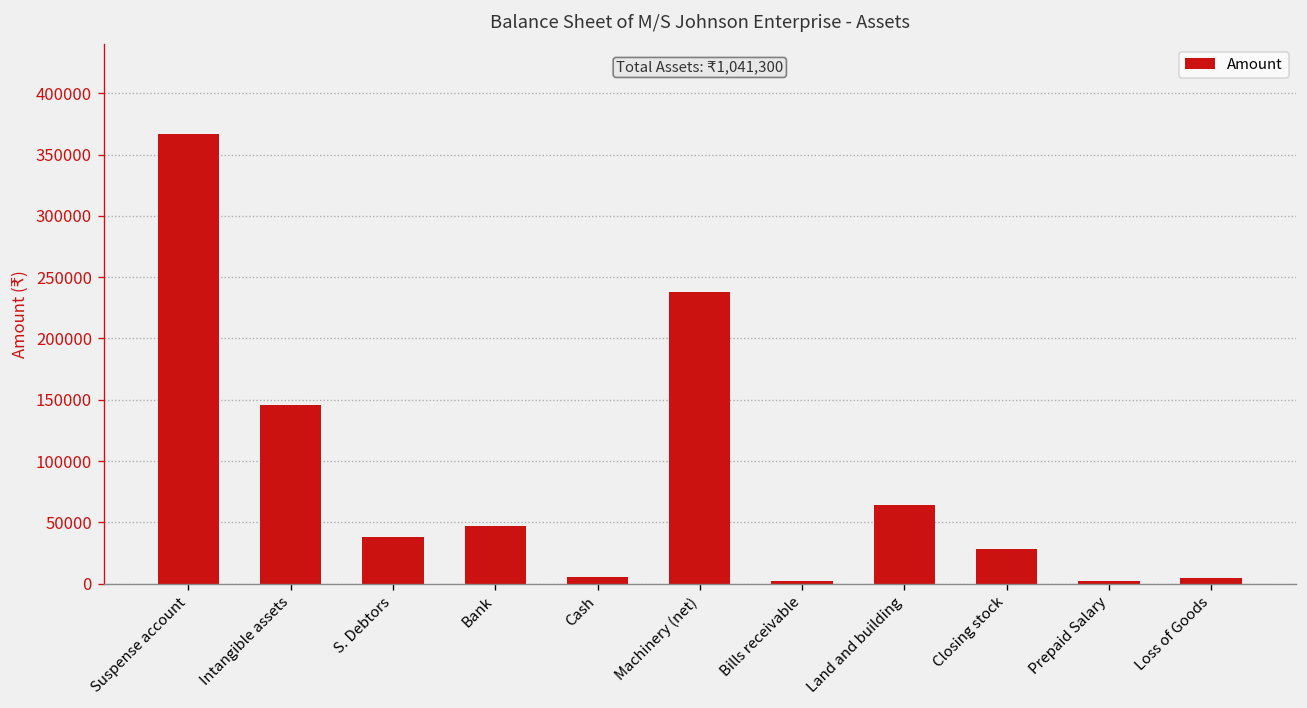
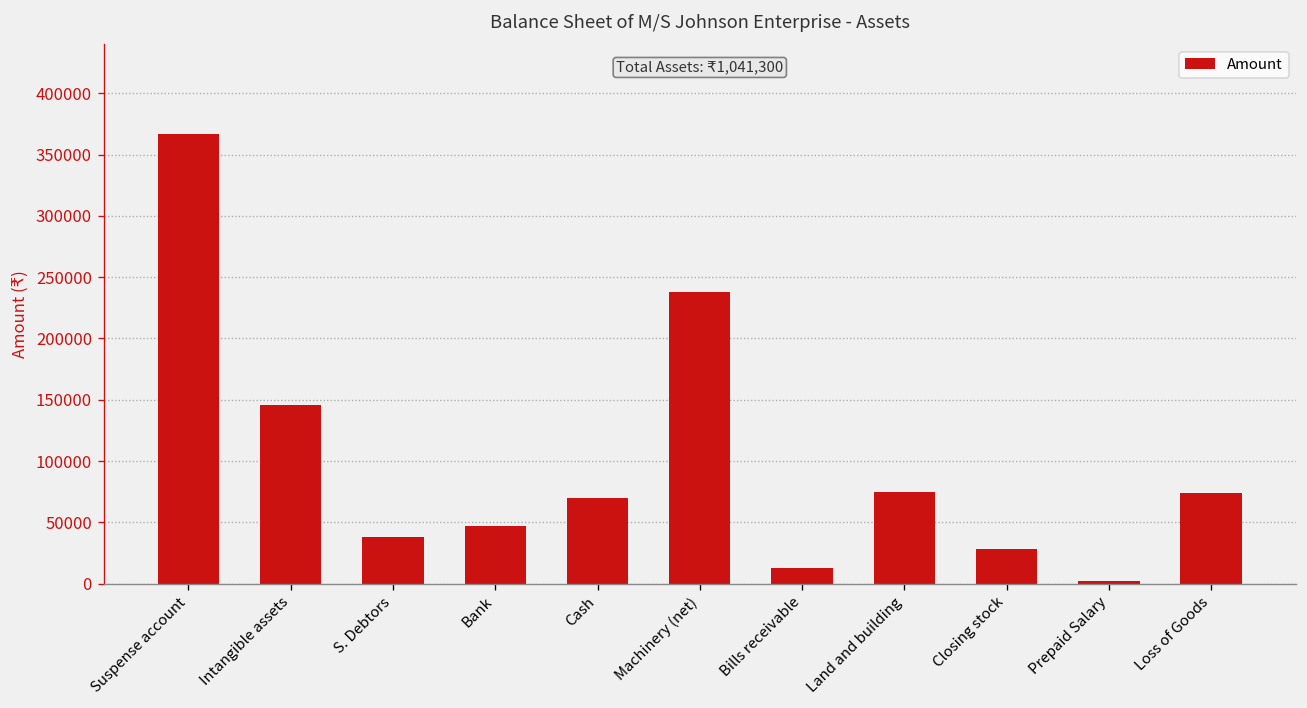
Cash: 5000 -> 70000
Bills receivable: 2000 -> 13000
Land and building: 64000 -> 75000
Loss of Goods: 5000 -> 74000
